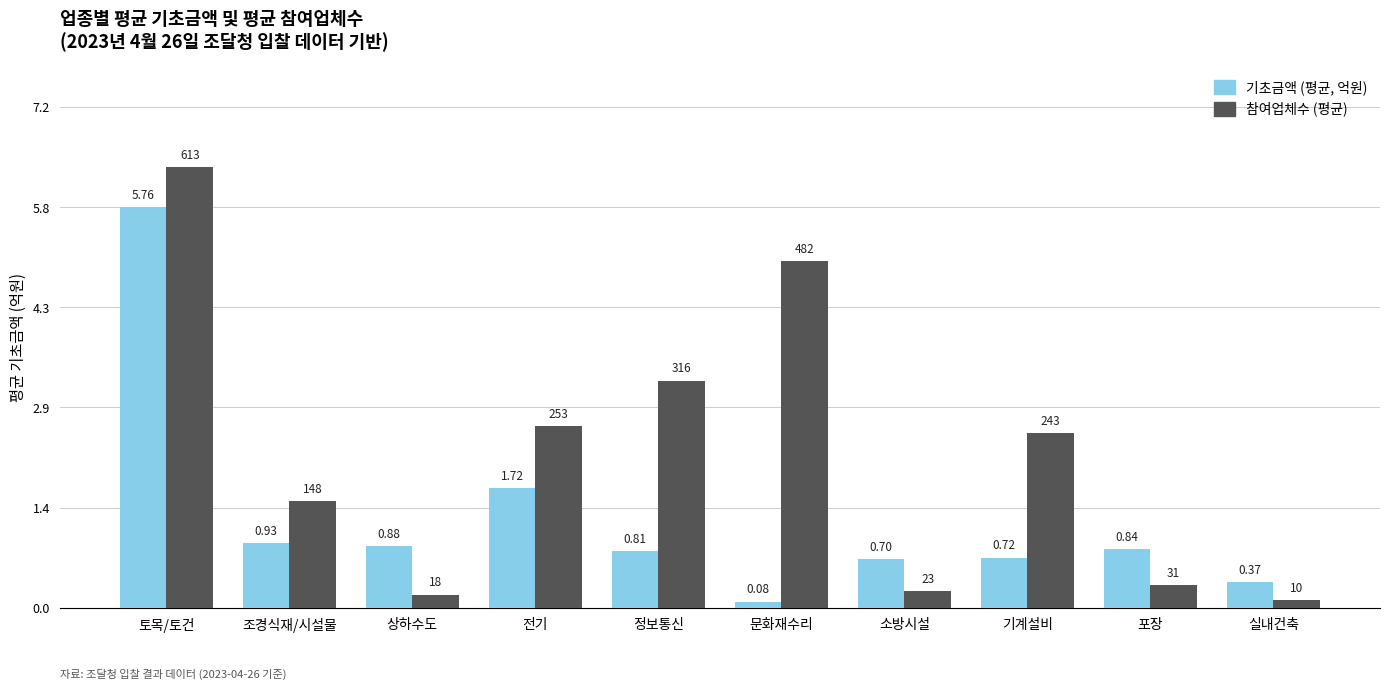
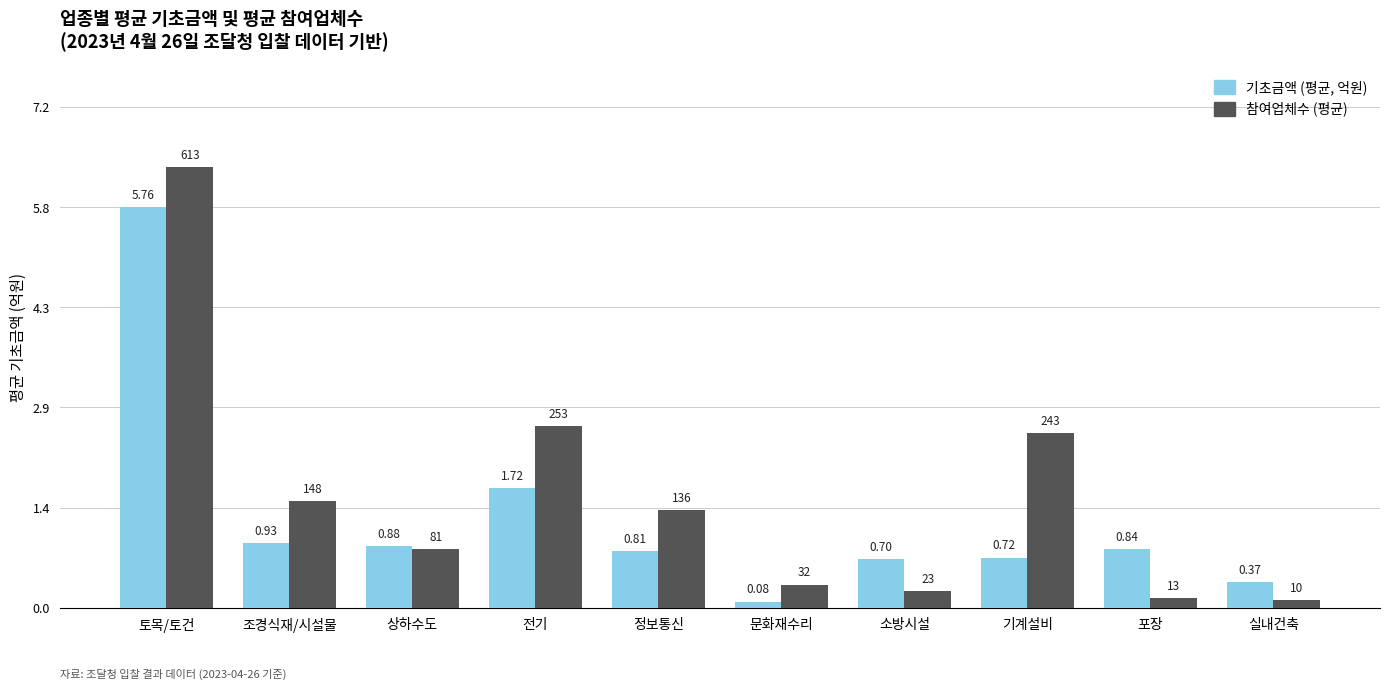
참여업체수 (평균), 상하수도: 18 -> 81
참여업체수 (평균), 정보통신: 316 -> 136
참여업체수 (평균), 문화재수리: 482 -> 32
참여업체수 (평균), 포장: 31 -> 13
